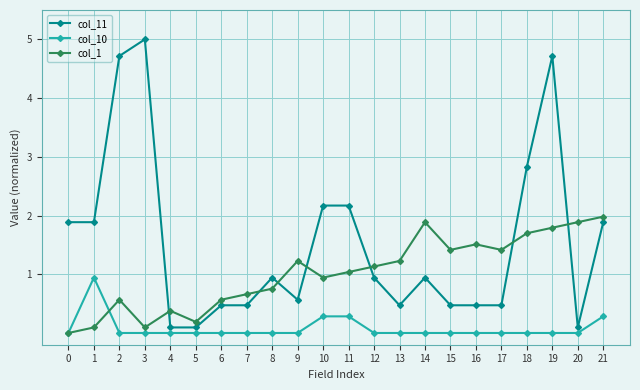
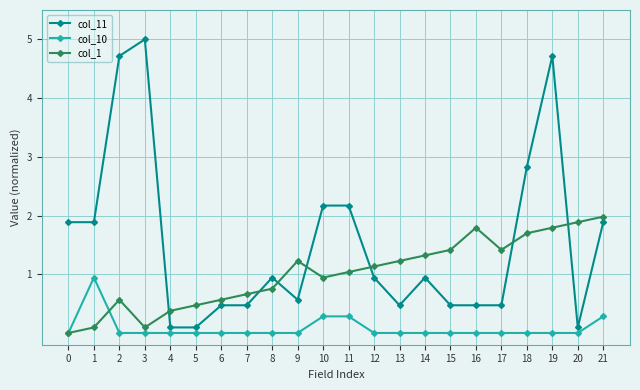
col_1, 5: 0.2 -> 0.5
col_1, 14: 1.9 -> 1.3
col_1, 16: 1.5 -> 1.8
